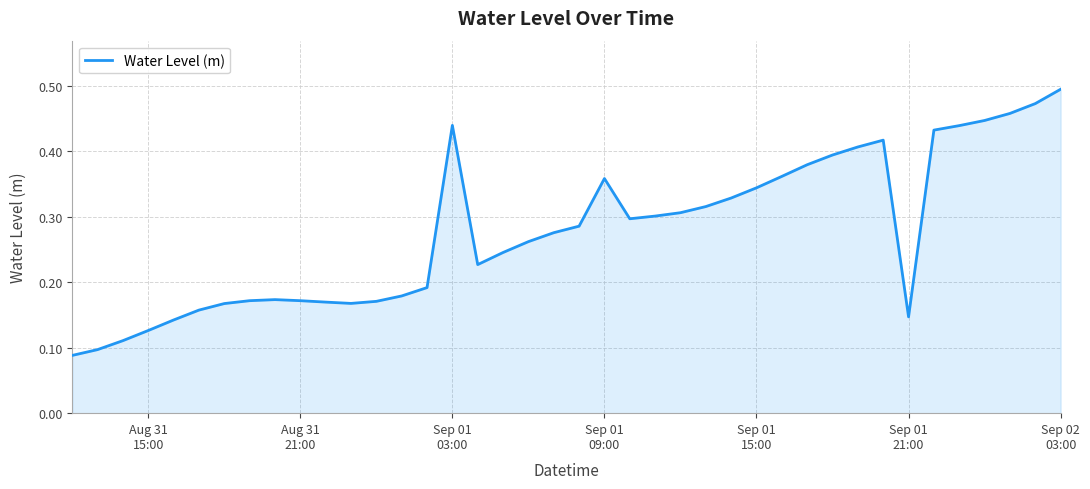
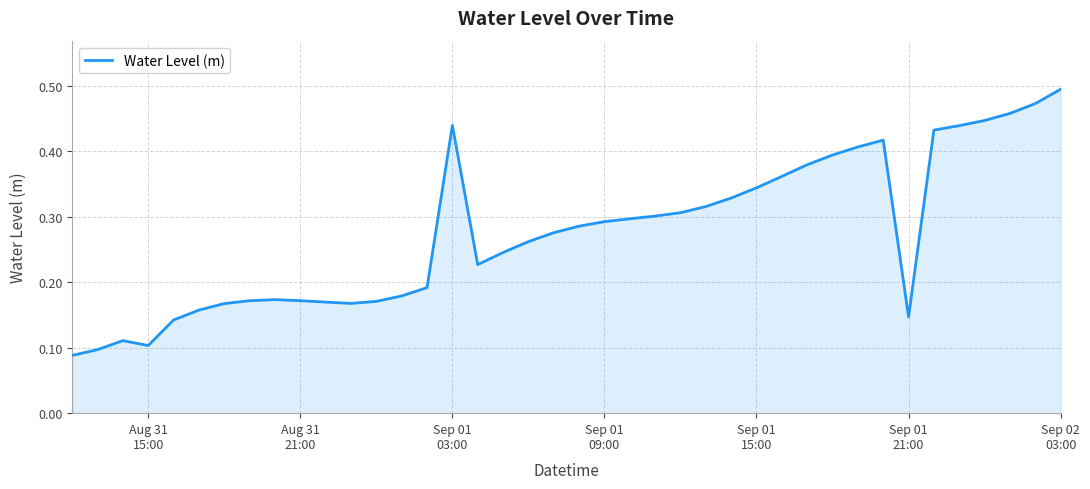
Aug 31 15:00: 0.13 -> 0.10
Sep 01 09:00: 0.36 -> 0.29
